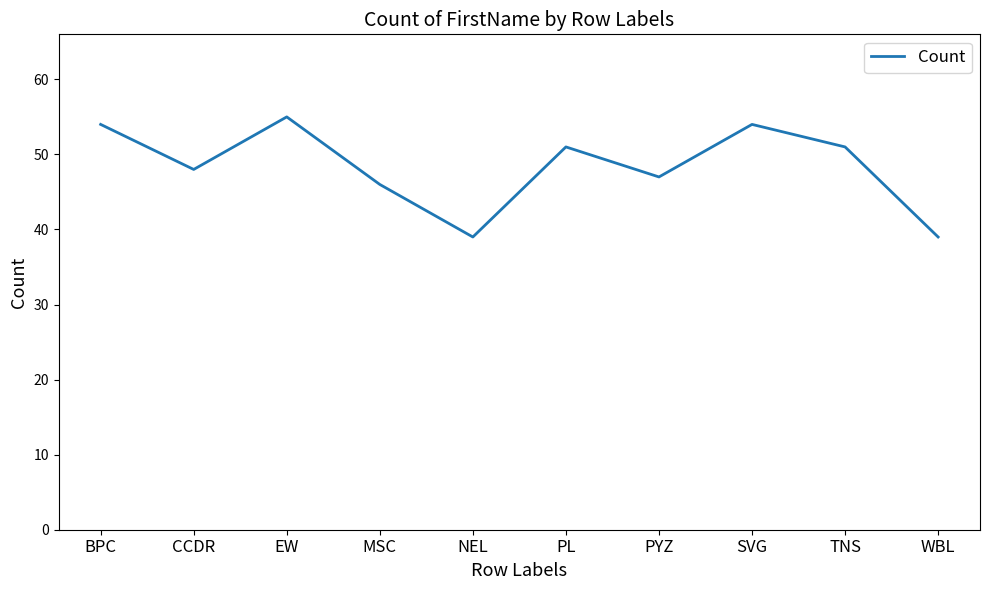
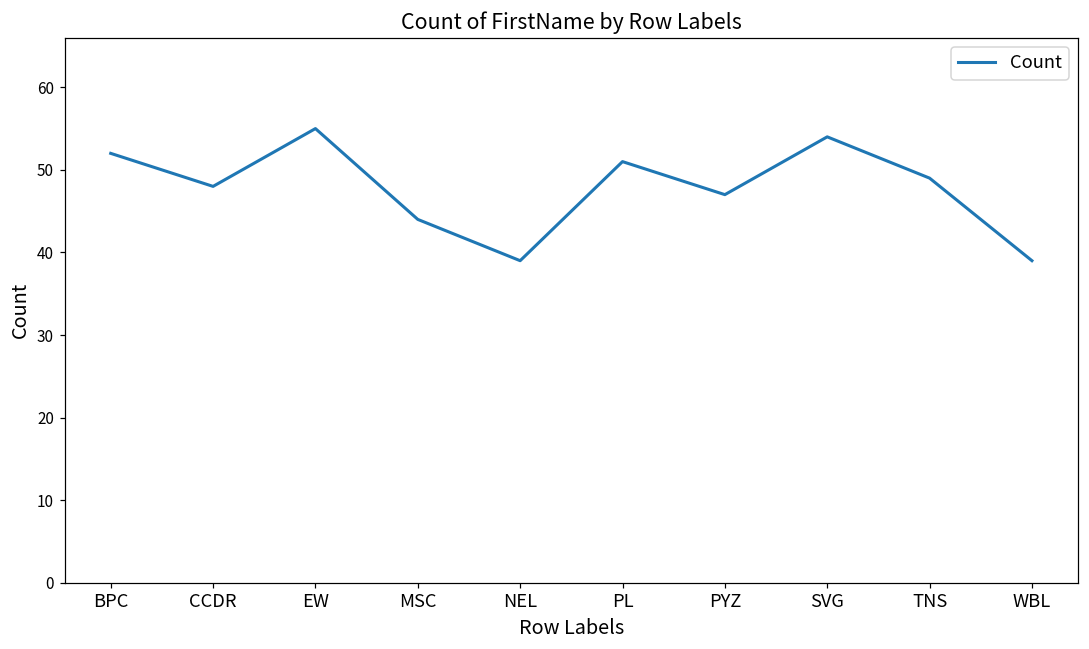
BPC: 54 -> 52
MSC: 46 -> 44
TNS: 51 -> 49
